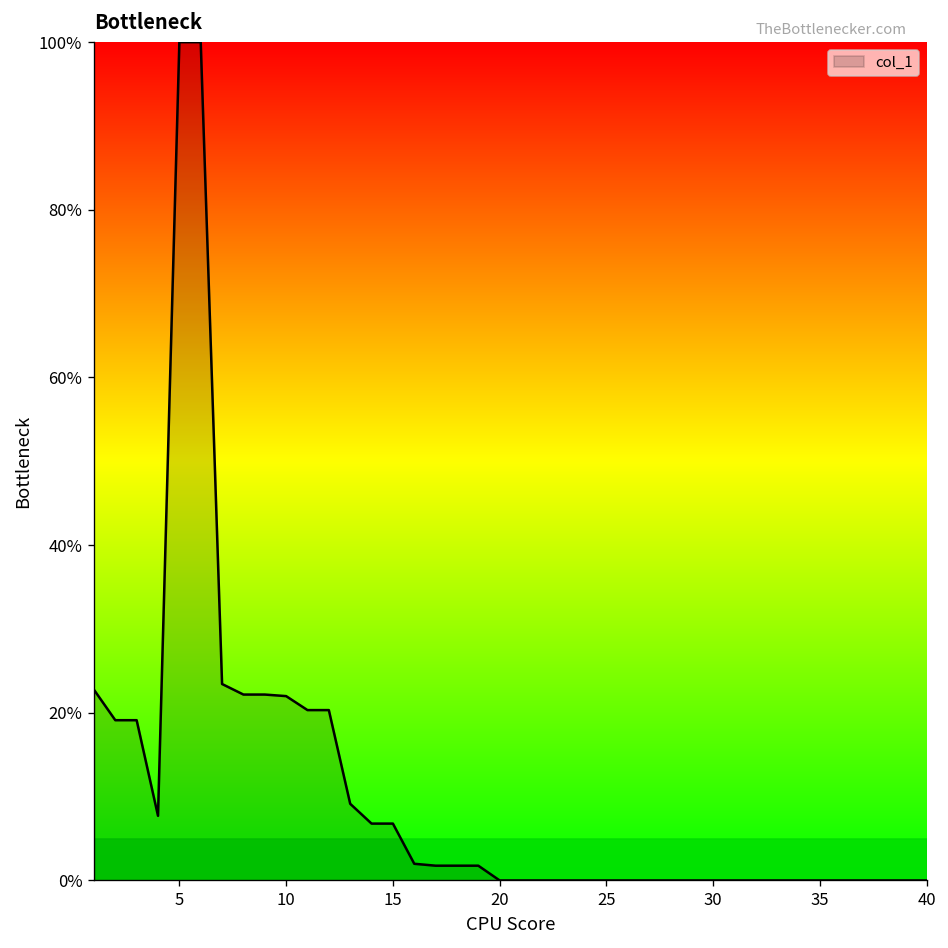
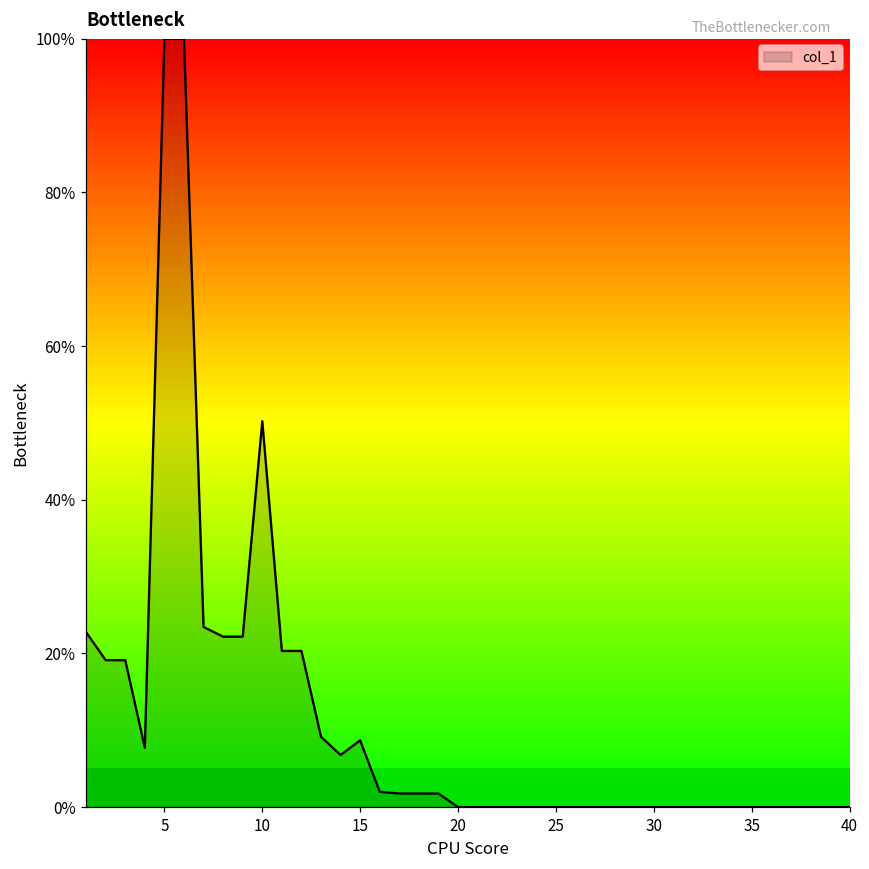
10: 22% -> 50%
15: 7% -> 9%
